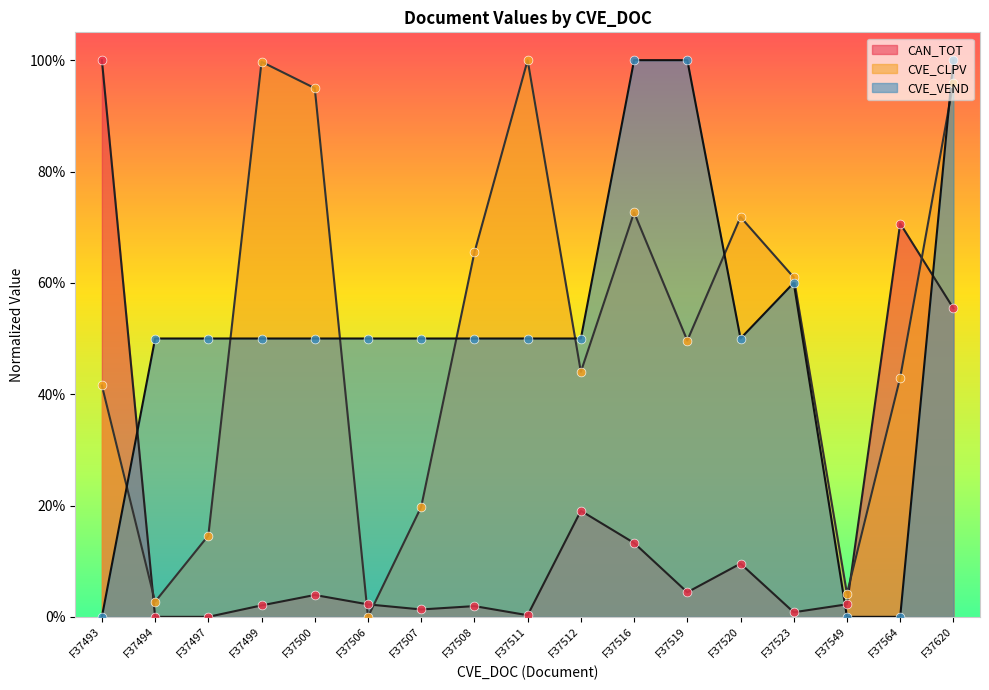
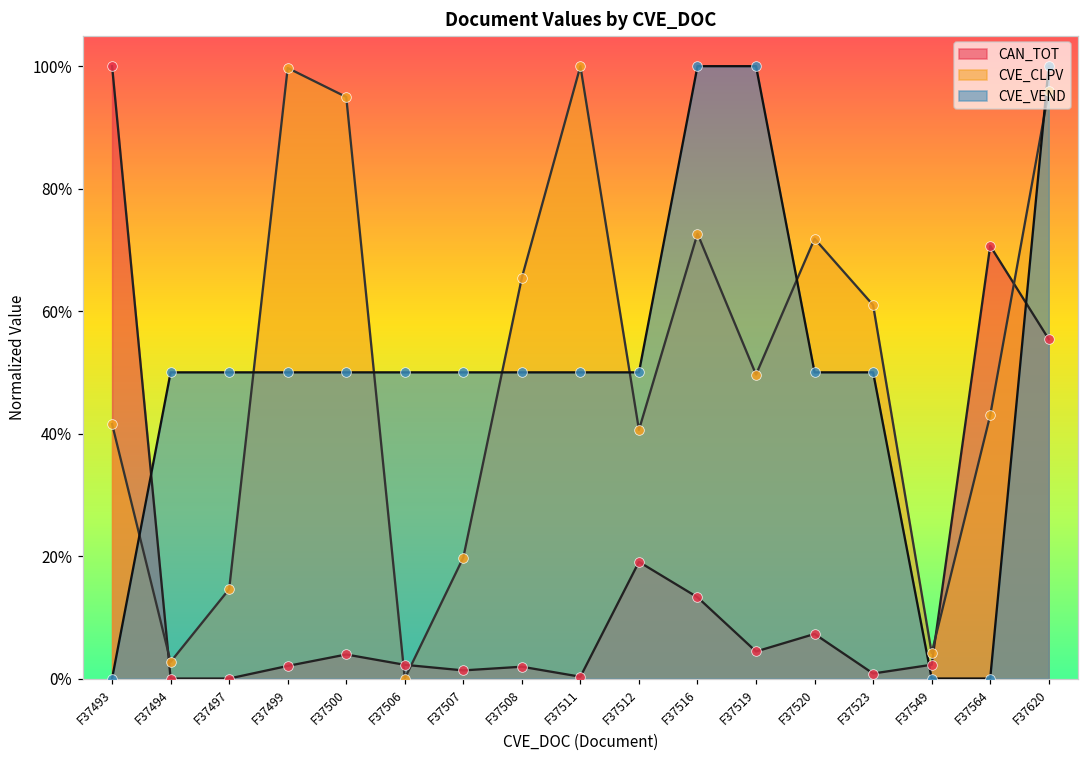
CVE_CLPV, F37512: 44% -> 41%
CAN_TOT, F37520: 10% -> 7%
CVE_VEND, F37523: 60% -> 50%
